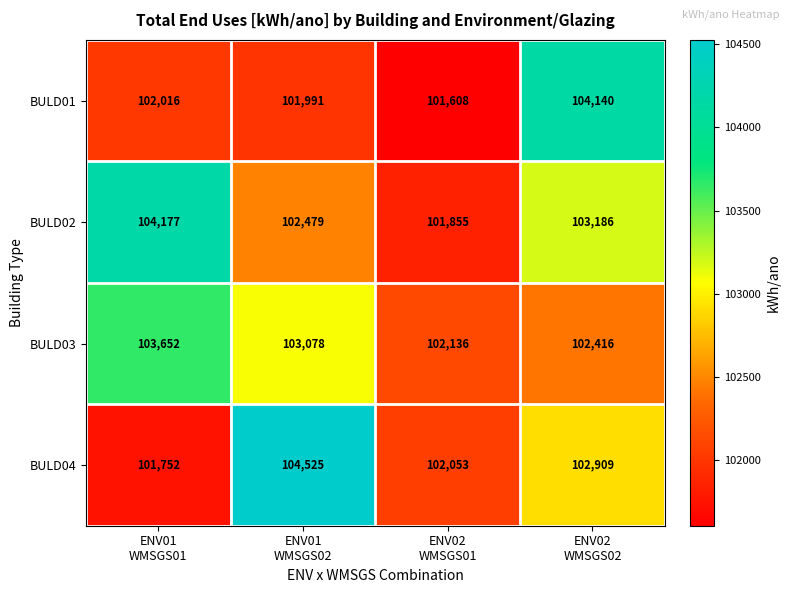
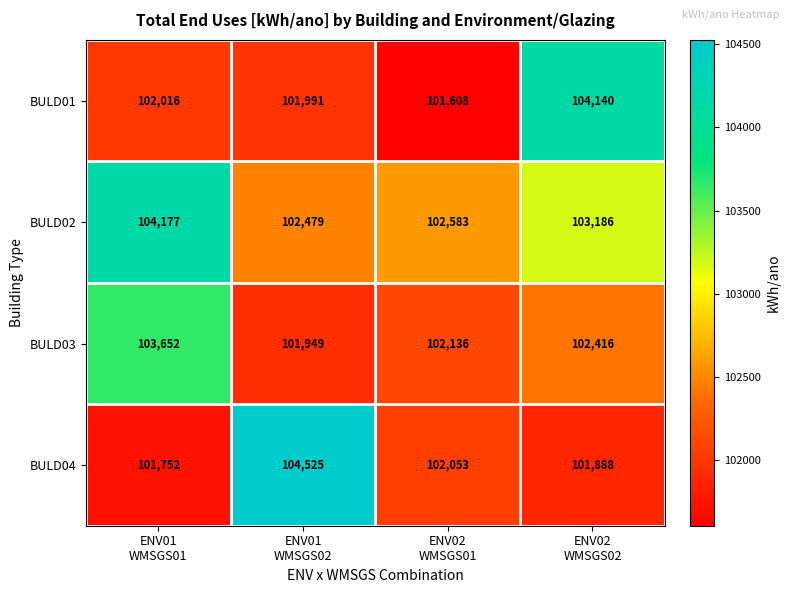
BULD02, ENV02 WMSGS01: 101,855 -> 102,583
BULD03, ENV01 WMSGS02: 103,078 -> 101,949
BULD04, ENV02 WMSGS02: 102,909 -> 101,888
